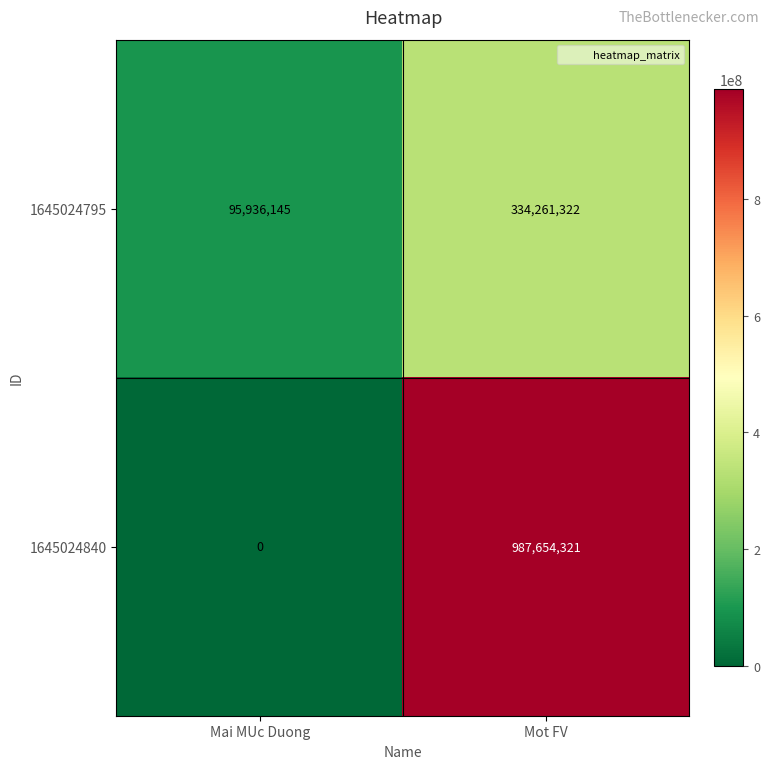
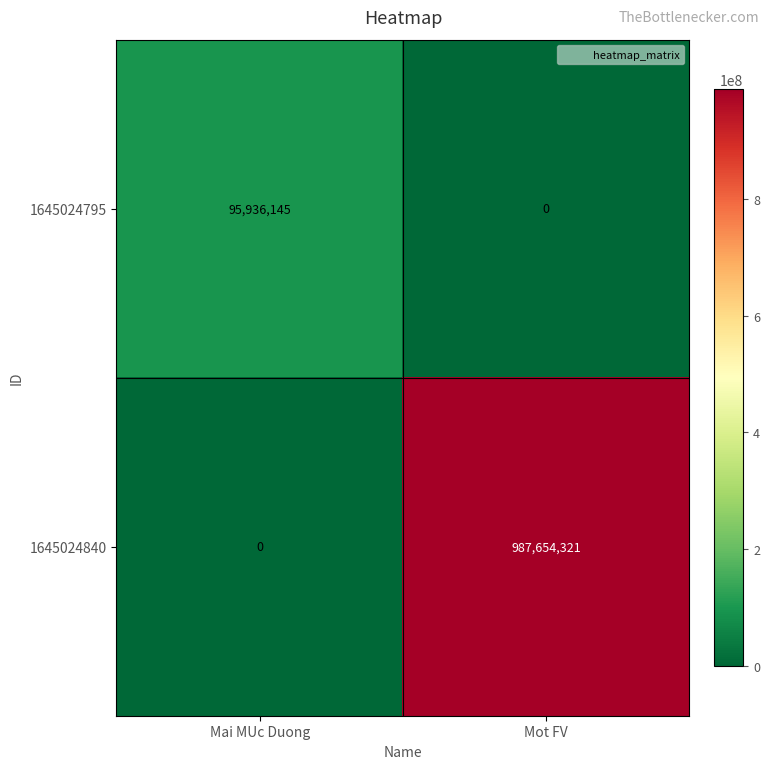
1645024795, Mot FV: 334,261,322 -> 0
